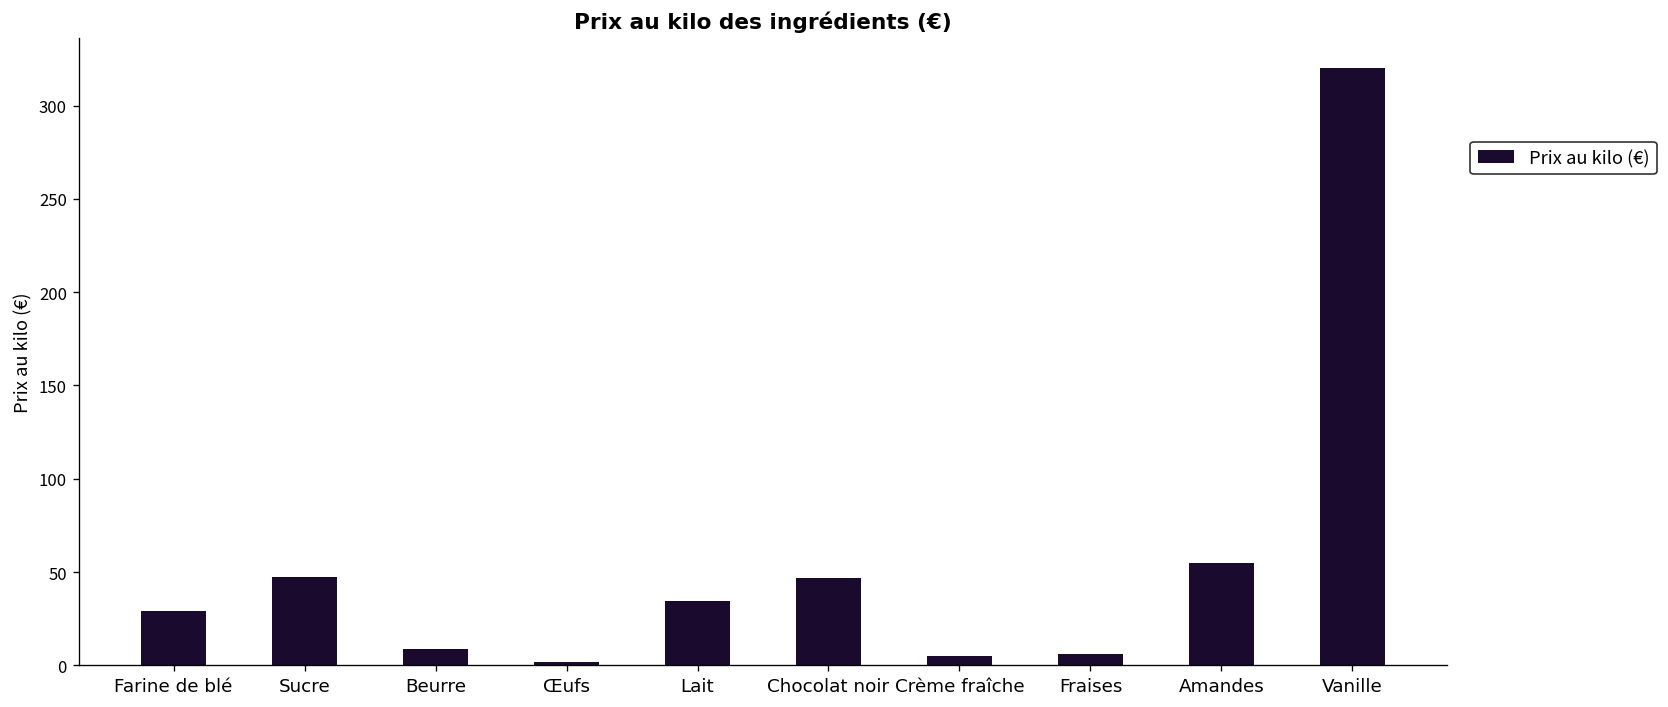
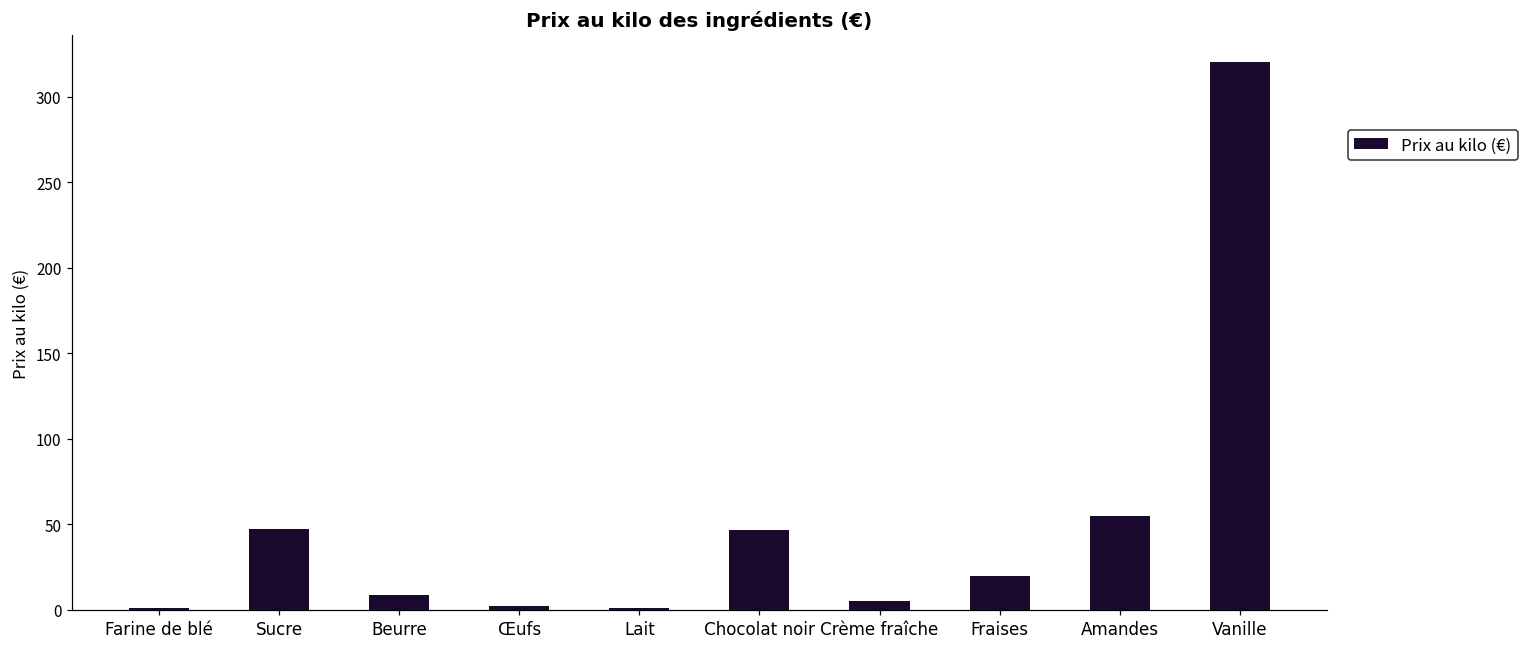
Farine de blé: 29 -> 1
Lait: 34 -> 1
Fraises: 6 -> 20
